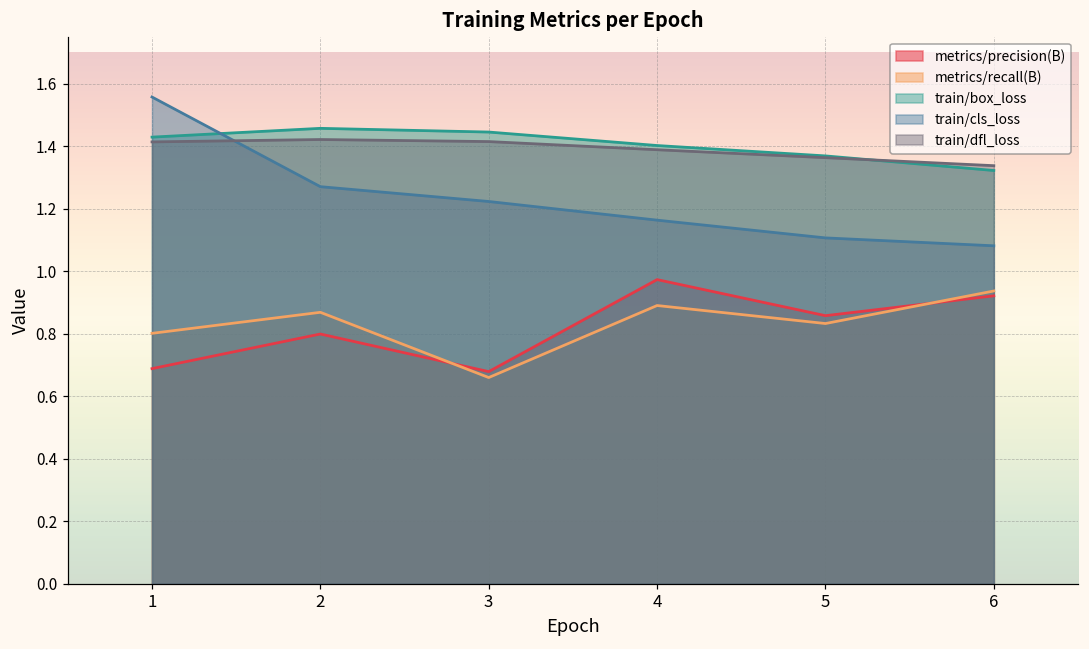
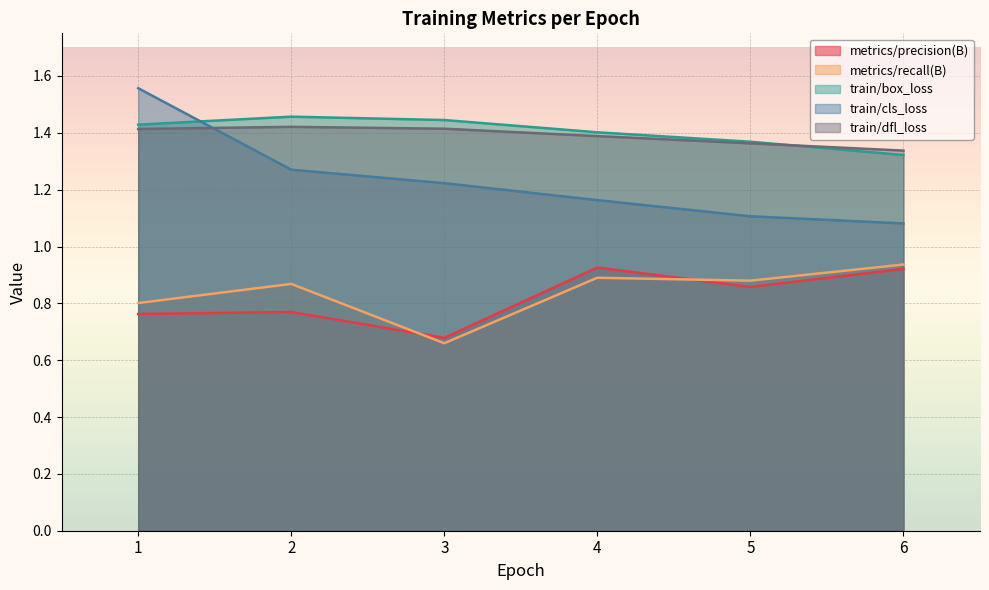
metrics/precision(B), 1: 0.69 -> 0.76
metrics/precision(B), 2: 0.80 -> 0.77
metrics/precision(B), 4: 0.97 -> 0.93
metrics/recall(B), 5: 0.83 -> 0.88
